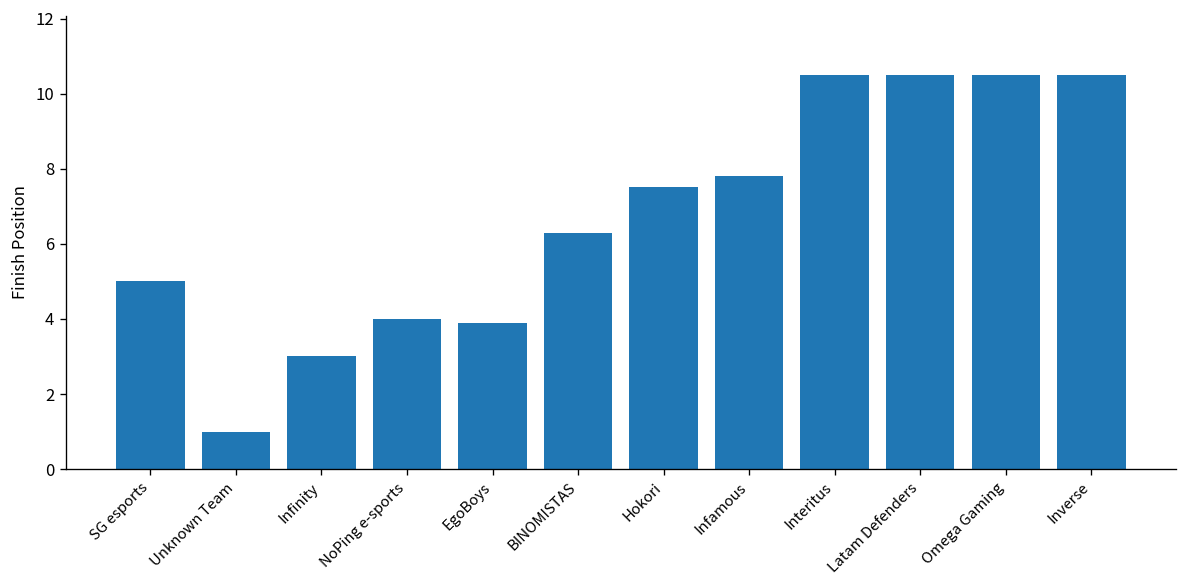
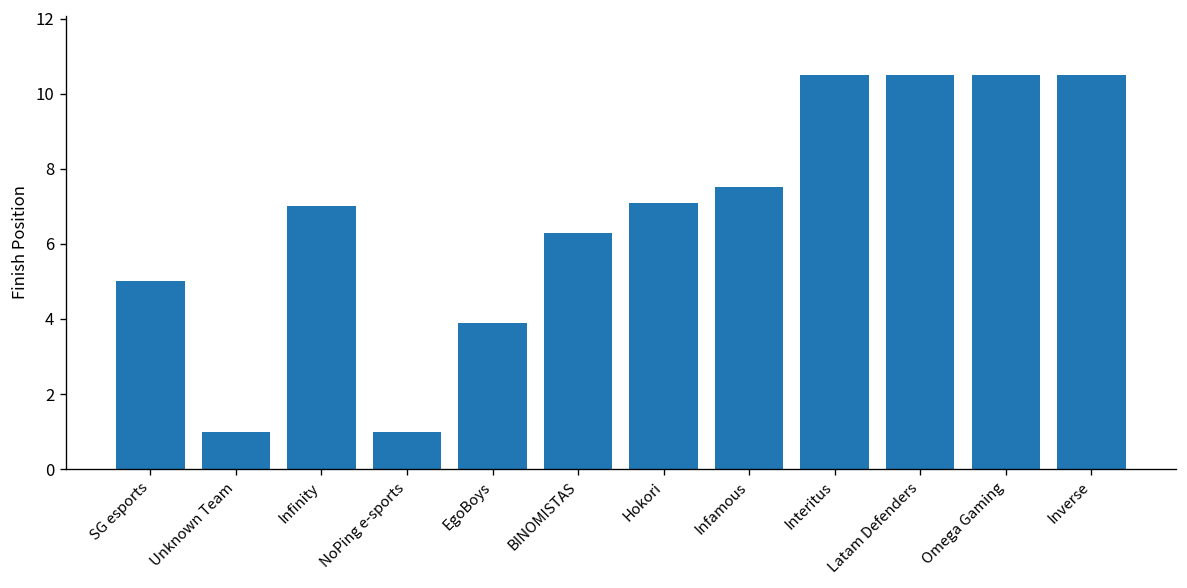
Infinity: 3 -> 7
NoPing e-sports: 4 -> 1
Hokori: 7.5 -> 7.1
Infamous: 7.8 -> 7.5
